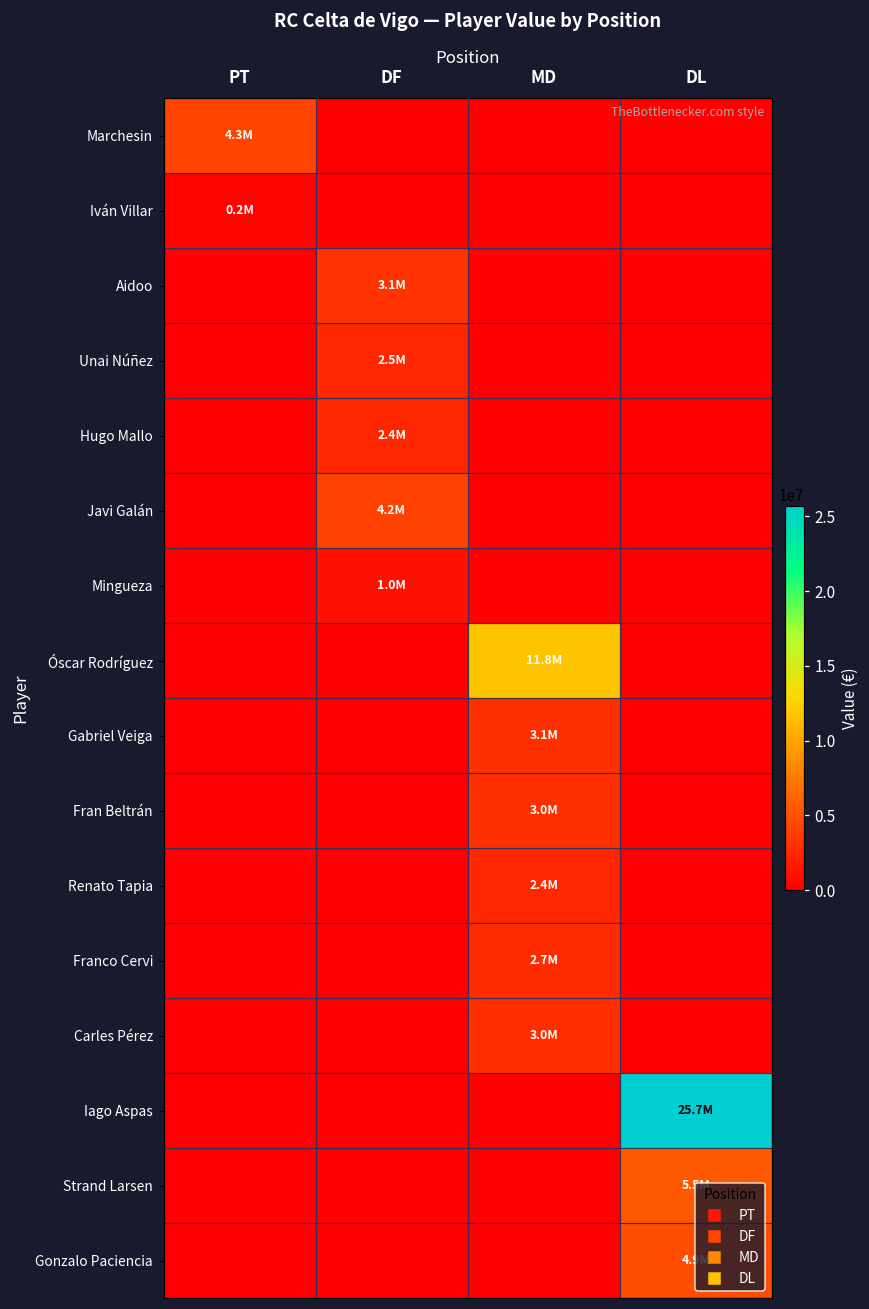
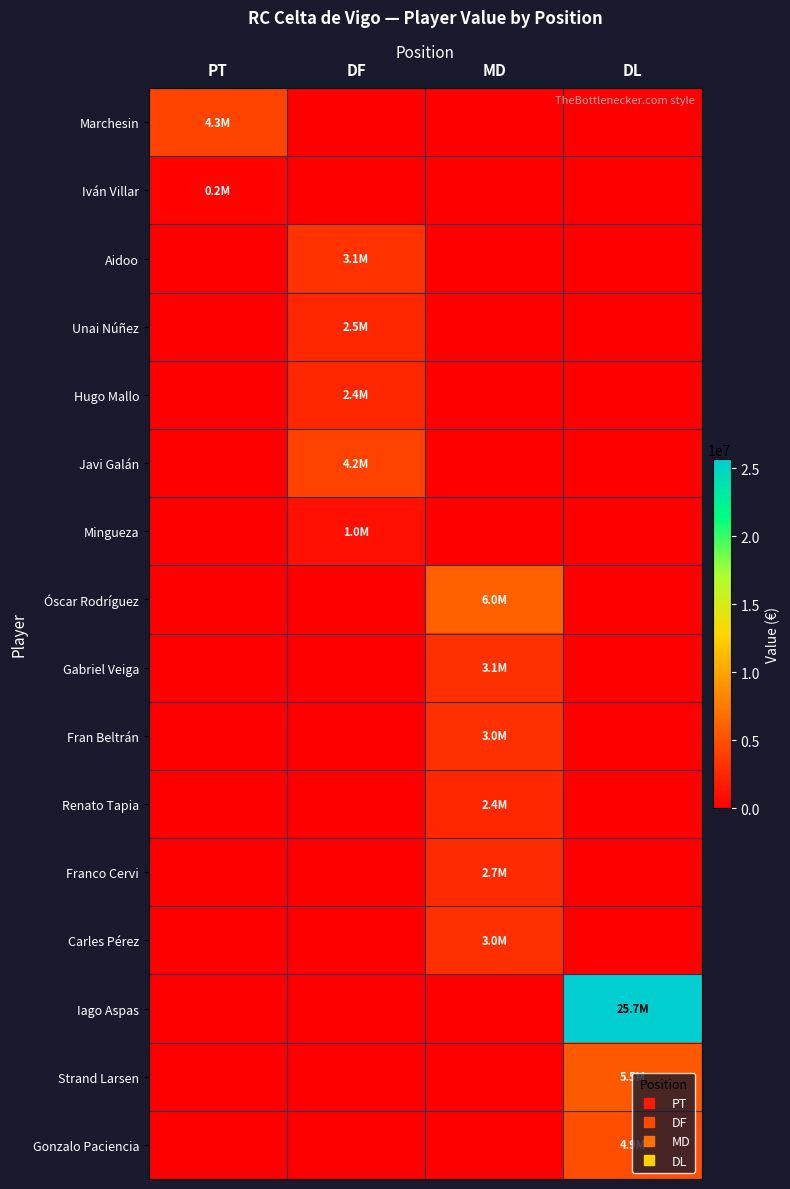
Óscar Rodríguez, MD: 11.8M -> 6.0M
